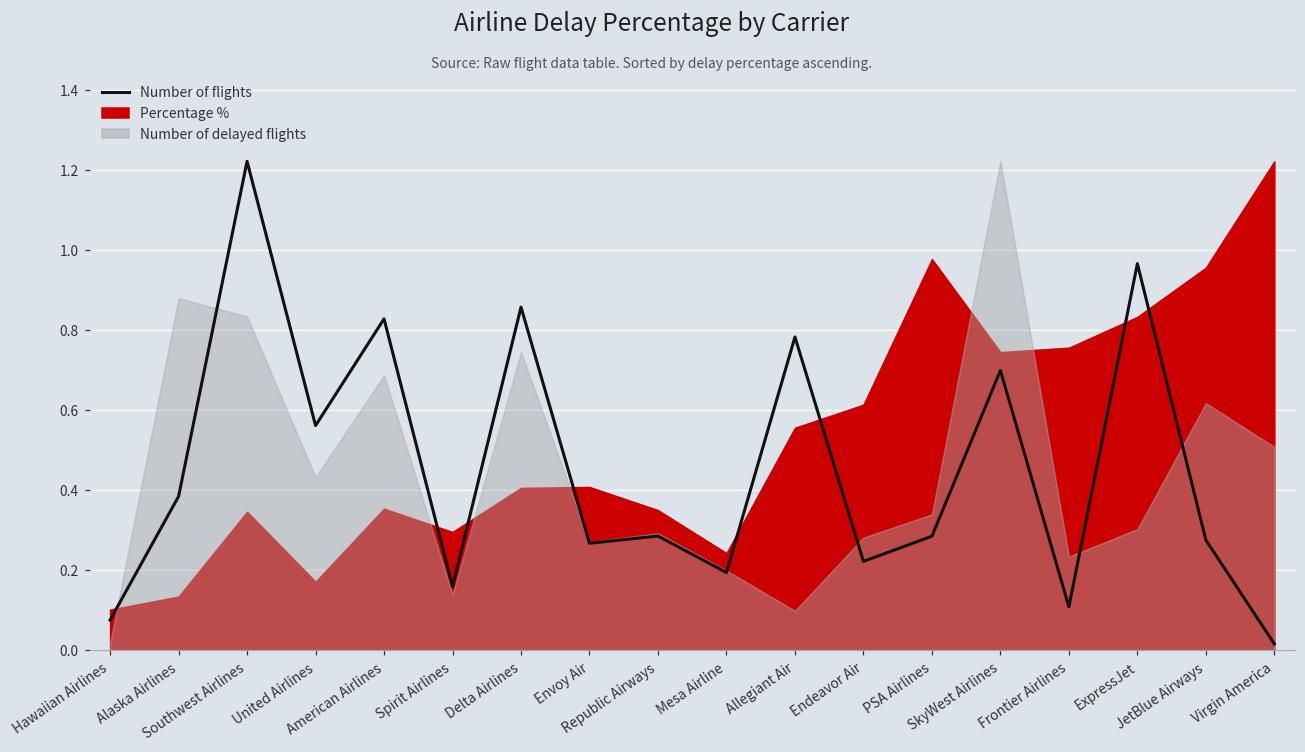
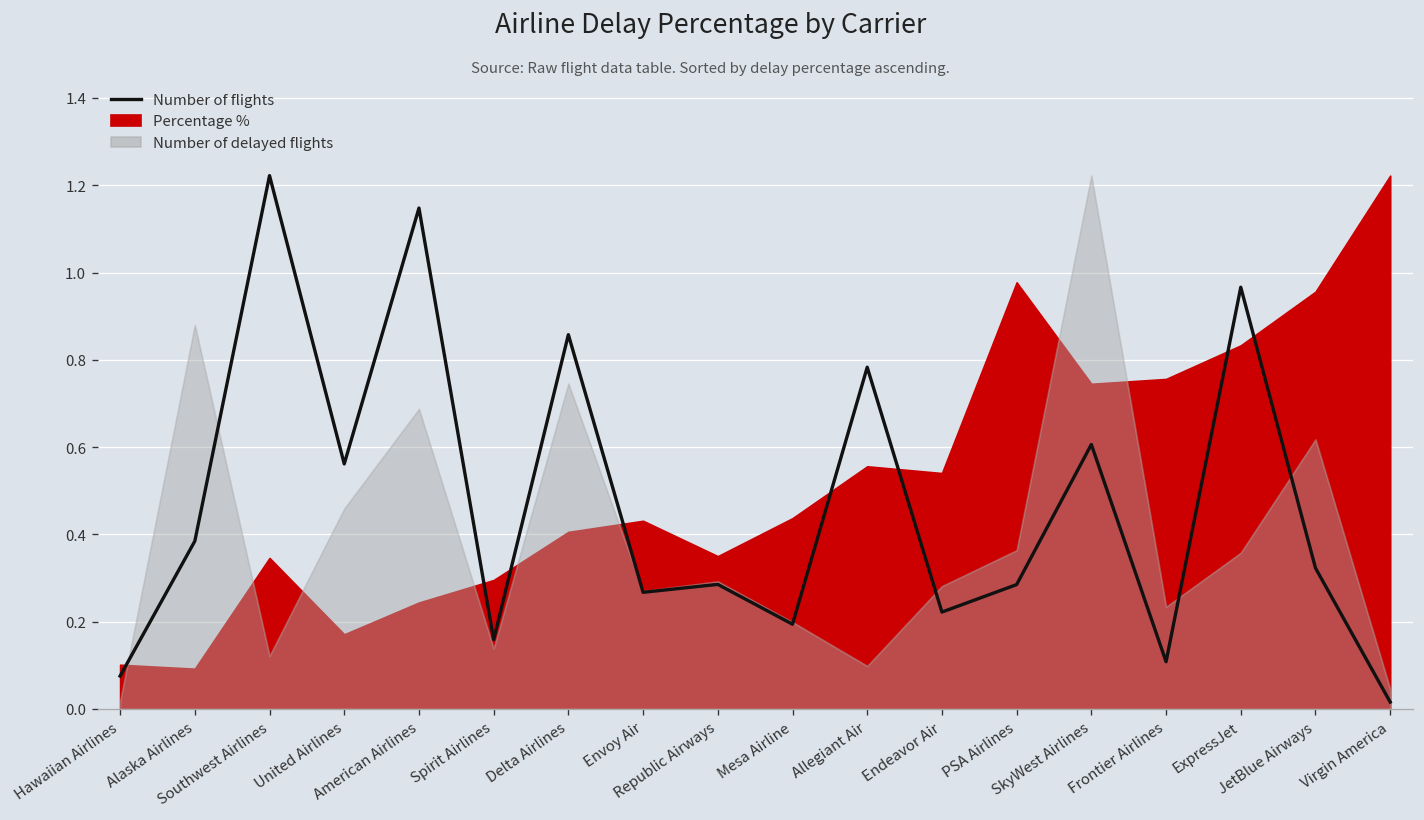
Percentage %, Alaska Airlines: 0.13 -> 0.09
Number of delayed flights, Southwest Airlines: 0.83 -> 0.12
Number of delayed flights, United Airlines: 0.43 -> 0.46
Number of flights, American Airlines: 0.83 -> 1.15
Percentage %, American Airlines: 0.35 -> 0.24
Percentage %, Envoy Air: 0.41 -> 0.43
Percentage %, Mesa Airline: 0.24 -> 0.44
Percentage %, Endeavor Air: 0.61 -> 0.54
Number of delayed flights, PSA Airlines: 0.34 -> 0.36
Number of flights, SkyWest Airlines: 0.70 -> 0.61
Number of delayed flights, ExpressJet: 0.30 -> 0.36
Number of flights, JetBlue Airways: 0.28 -> 0.32
Number of delayed flights, Virgin America: 0.51 -> 0.05
